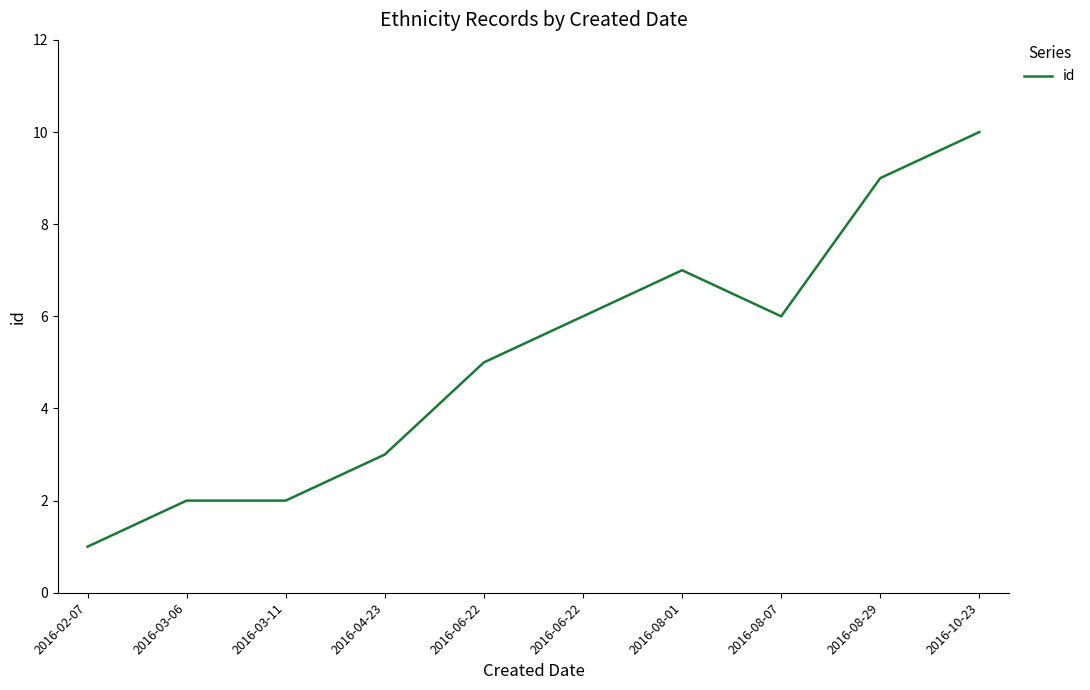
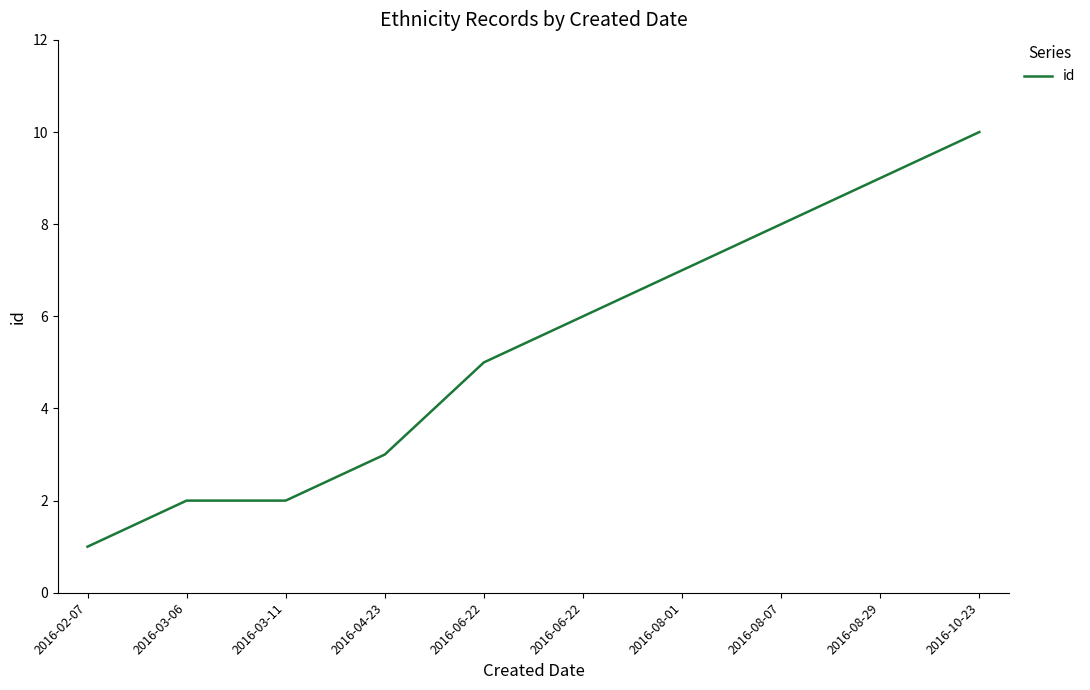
2016-08-07: 6 -> 8
